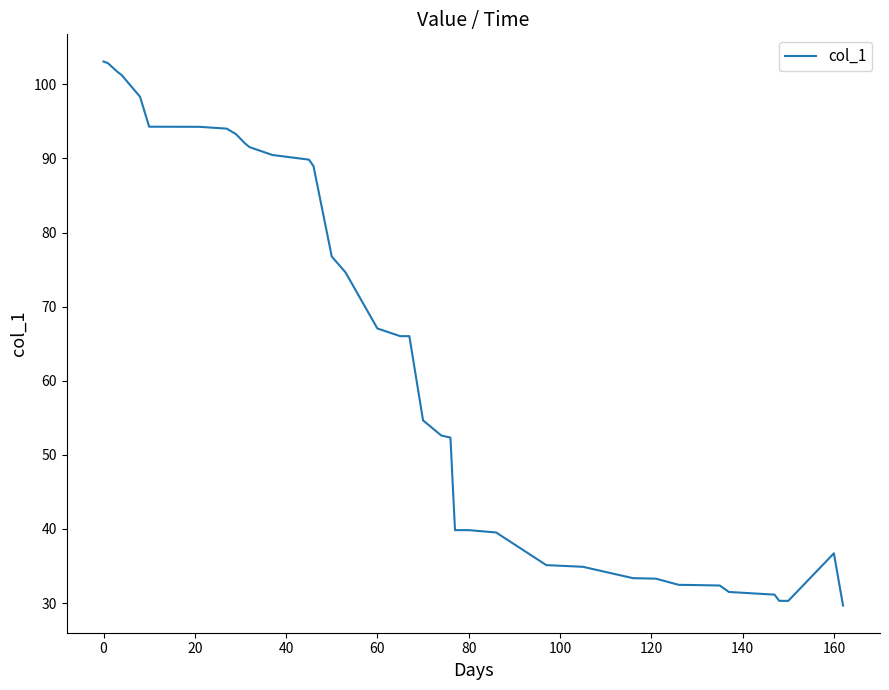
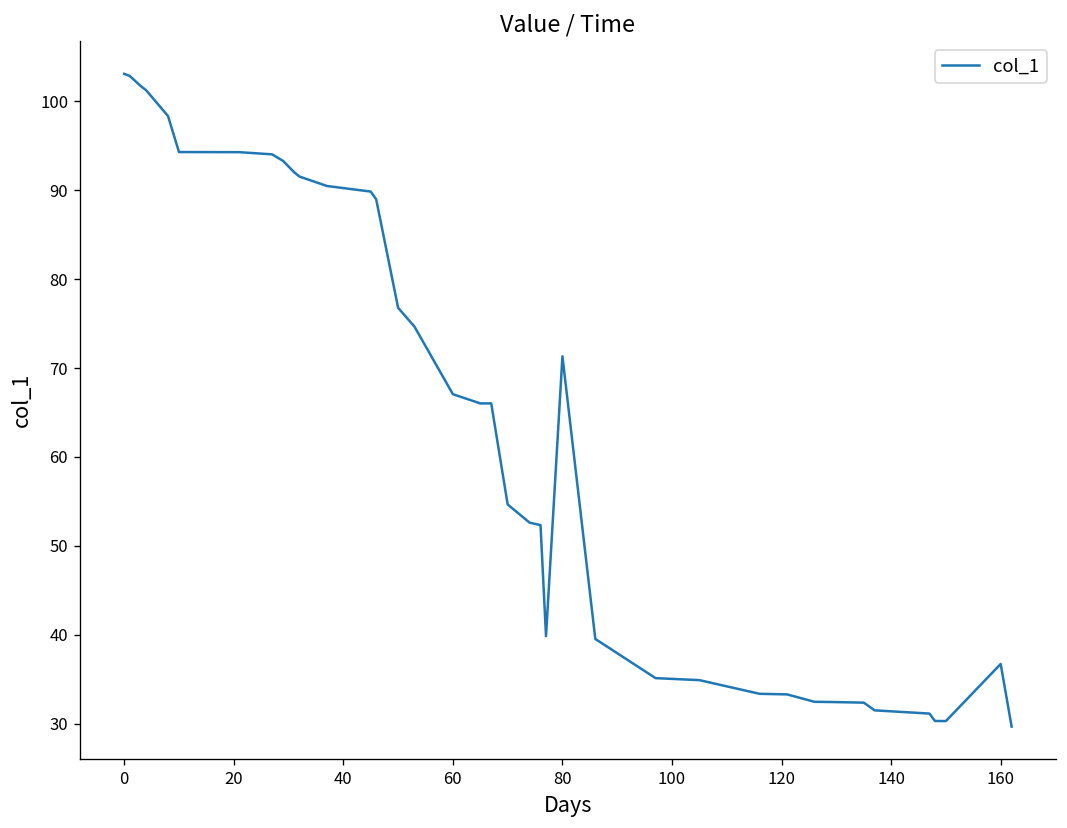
80: 40 -> 71
